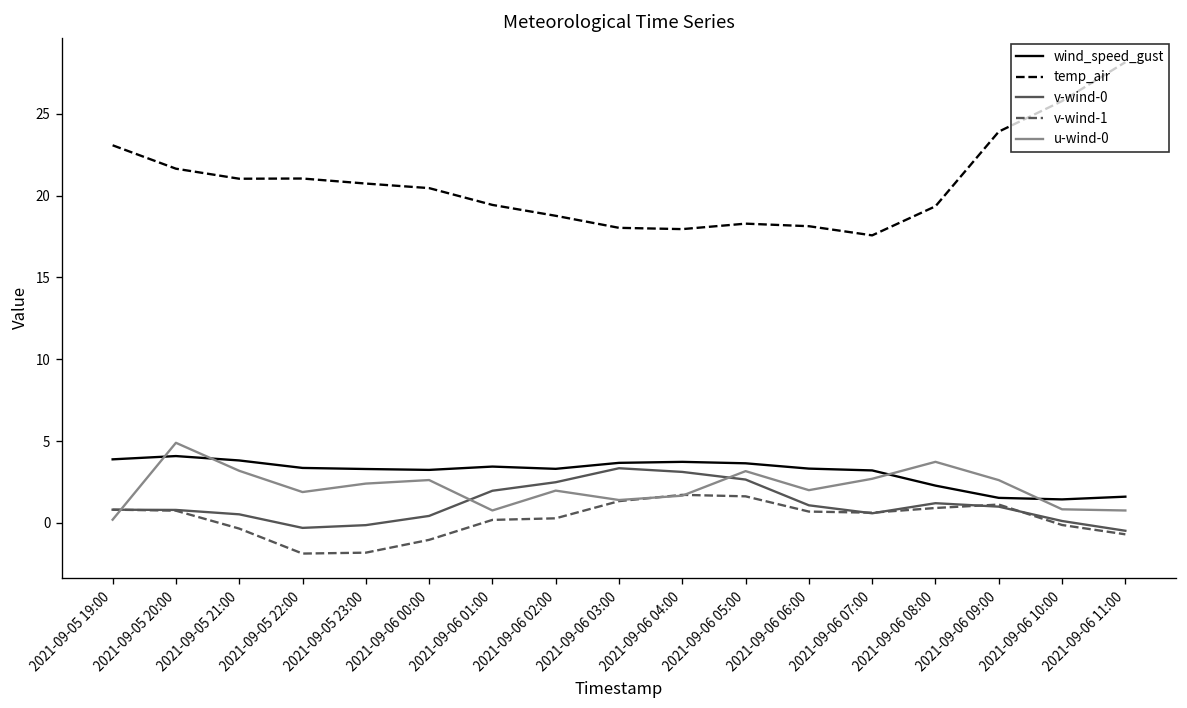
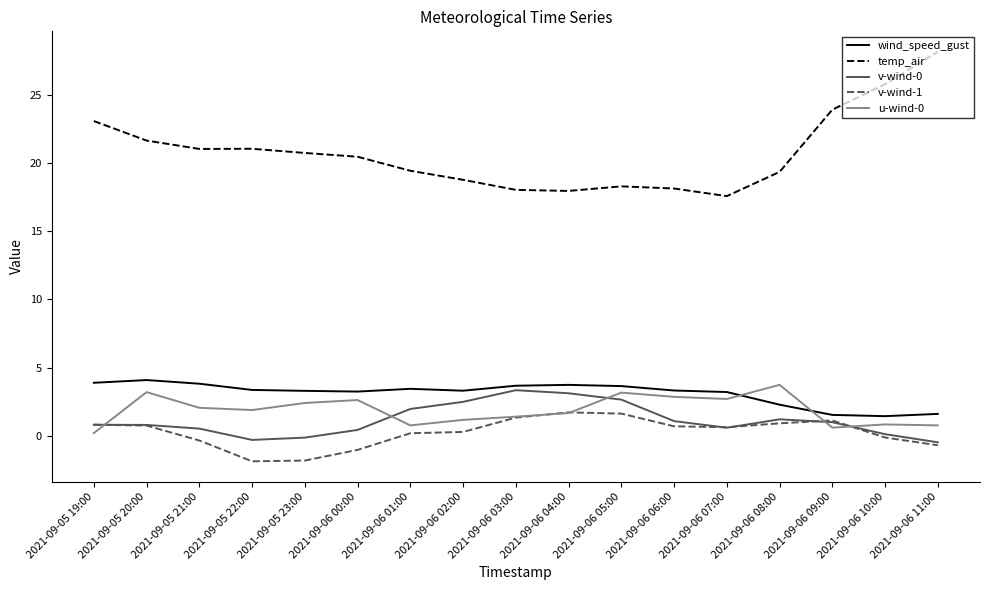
u-wind-0, 2021-09-05 20:00: 4.9 -> 3.2
u-wind-0, 2021-09-05 21:00: 3.2 -> 2.0
u-wind-0, 2021-09-06 02:00: 2.0 -> 1.2
u-wind-0, 2021-09-06 06:00: 2.0 -> 2.9
u-wind-0, 2021-09-06 09:00: 2.6 -> 0.6
